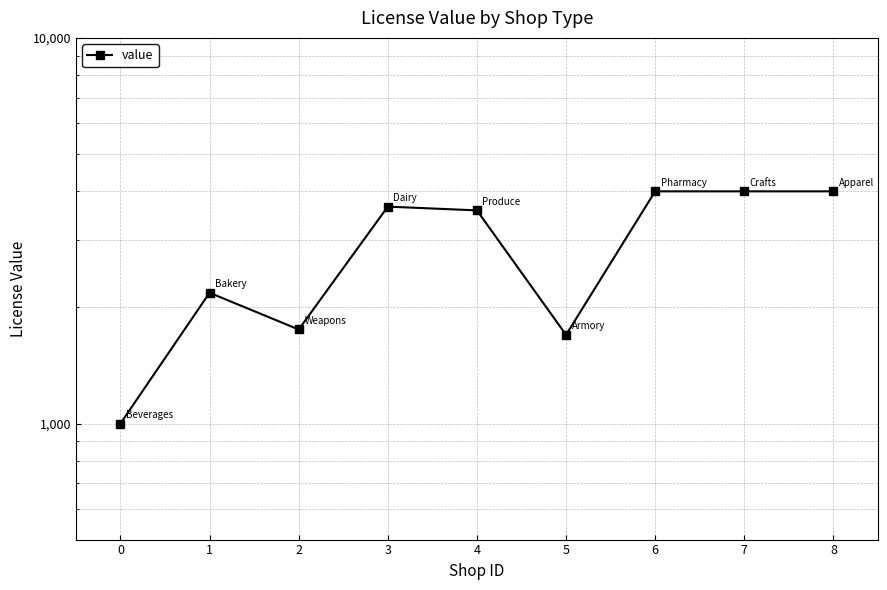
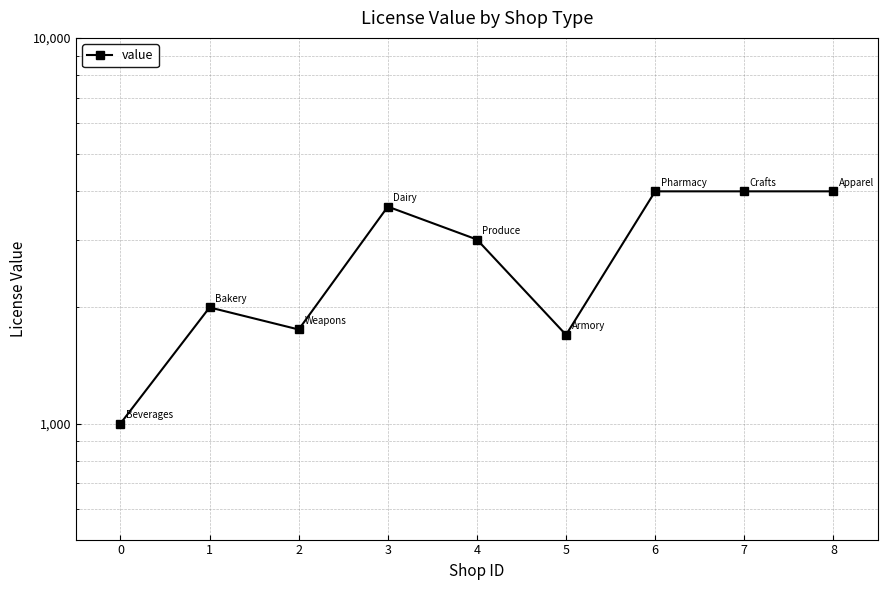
1: 2,200 -> 2,000
4: 3,600 -> 3,000
